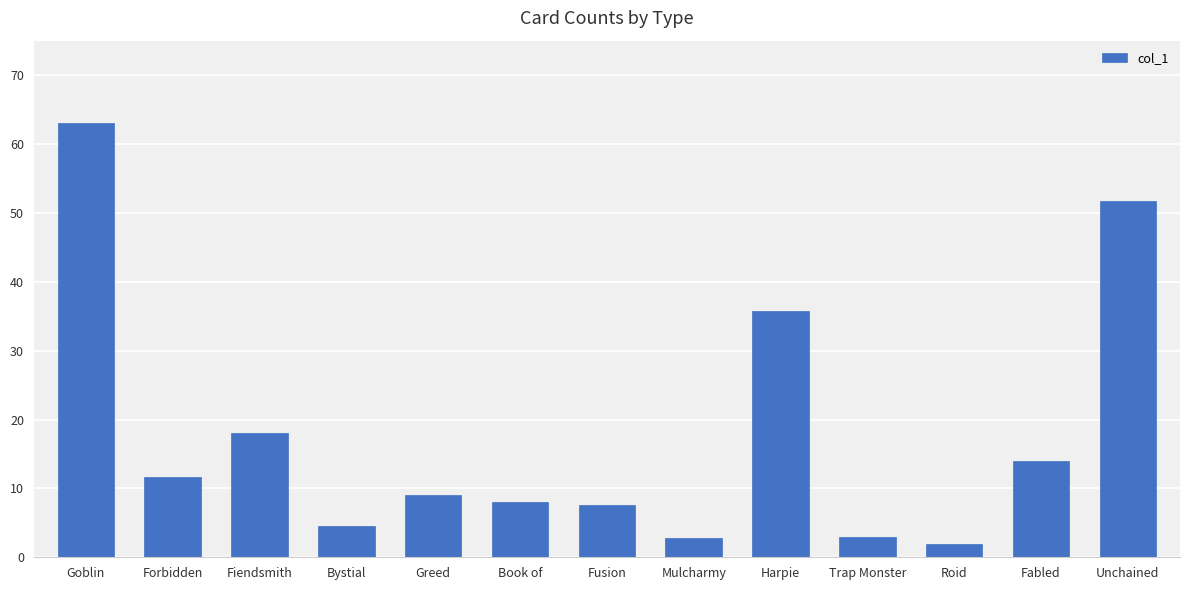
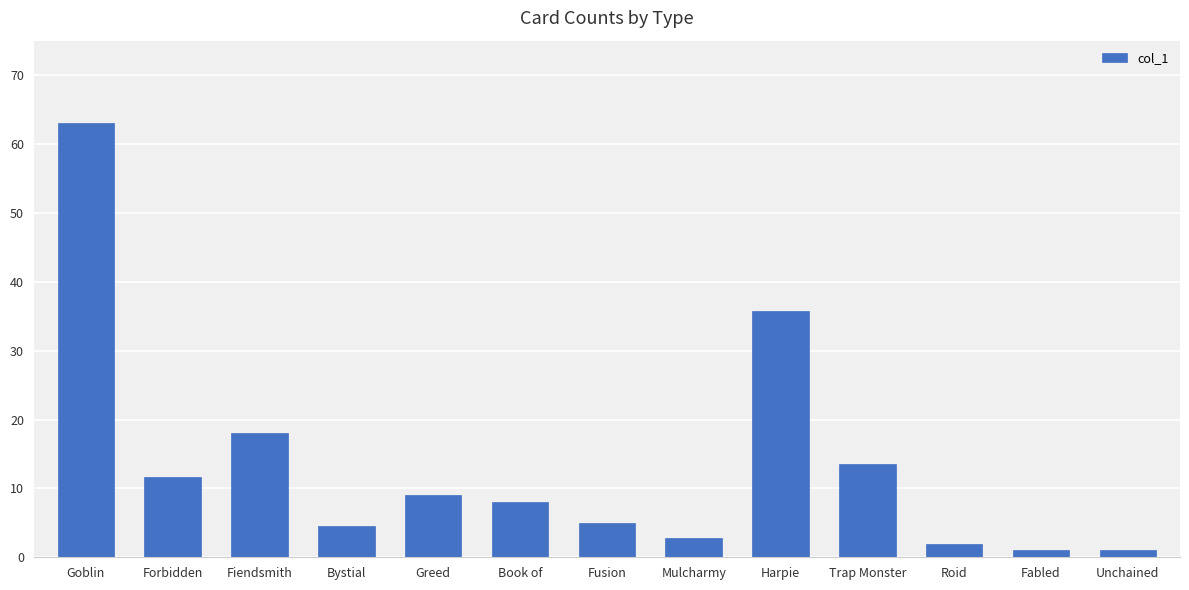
Fusion: 8 -> 5
Trap Monster: 3 -> 14
Fabled: 14 -> 1
Unchained: 52 -> 1
